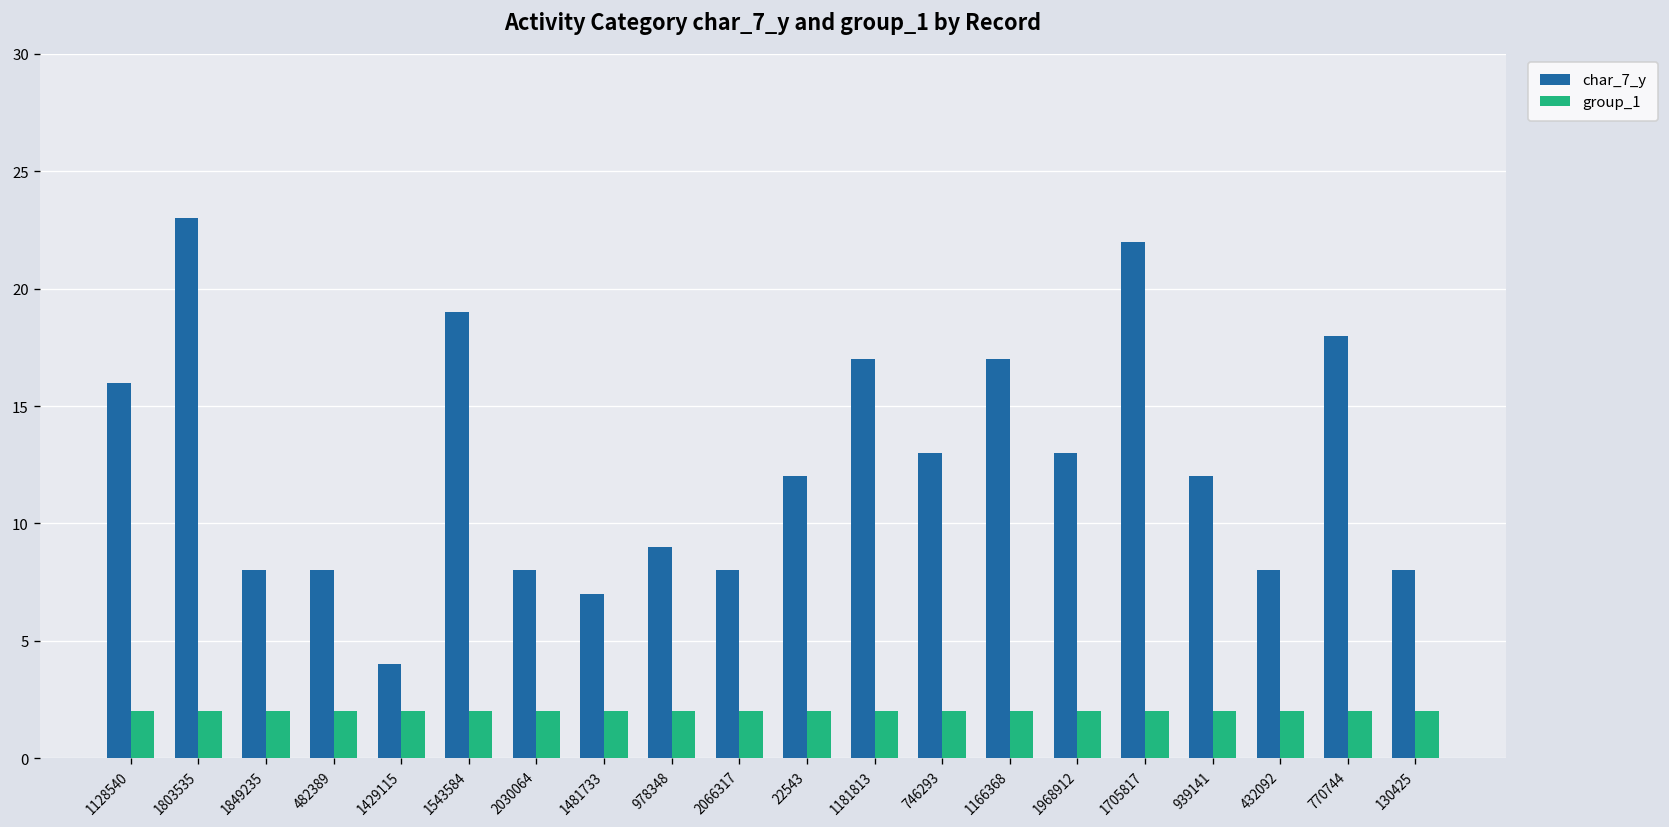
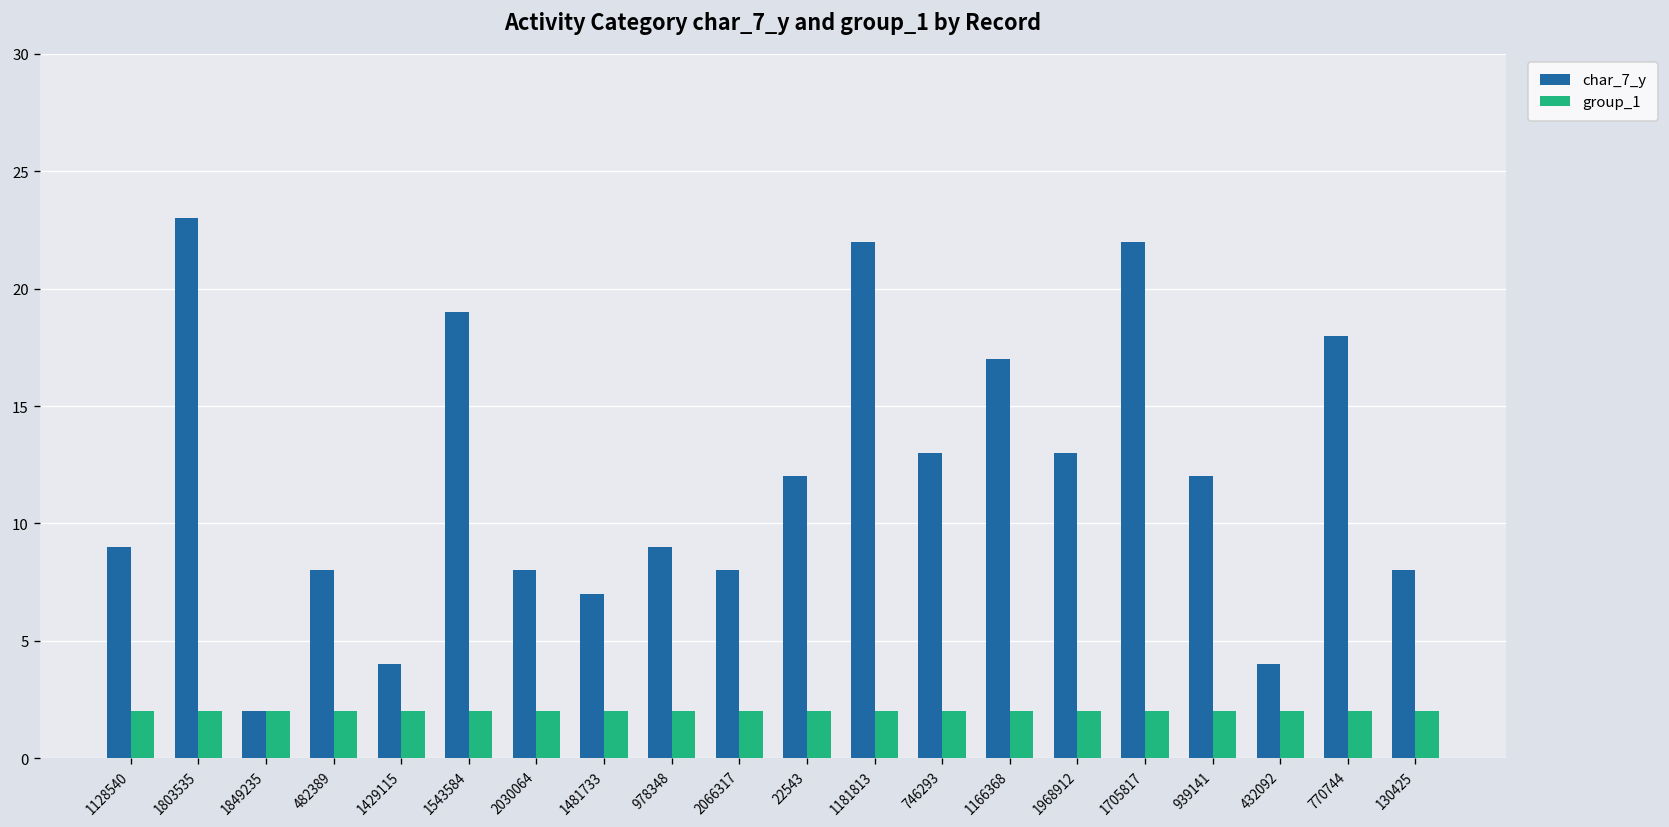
char_7_y, 1128540: 16 -> 9
char_7_y, 1849235: 8 -> 2
char_7_y, 1181813: 17 -> 22
char_7_y, 432092: 8 -> 4
